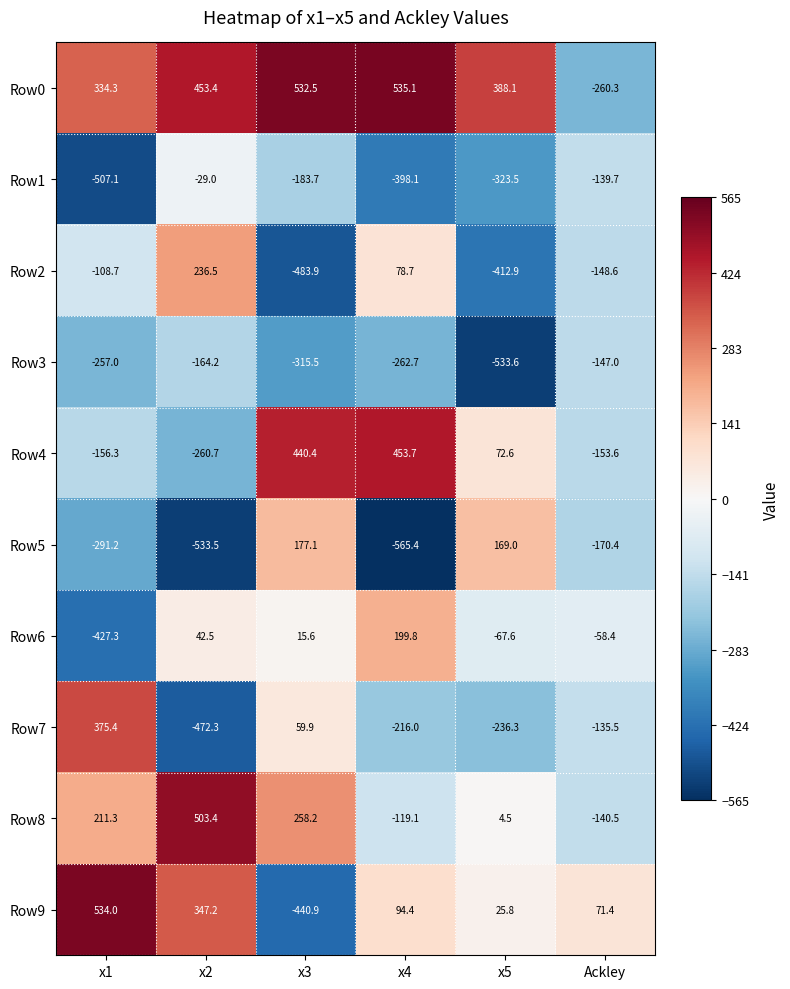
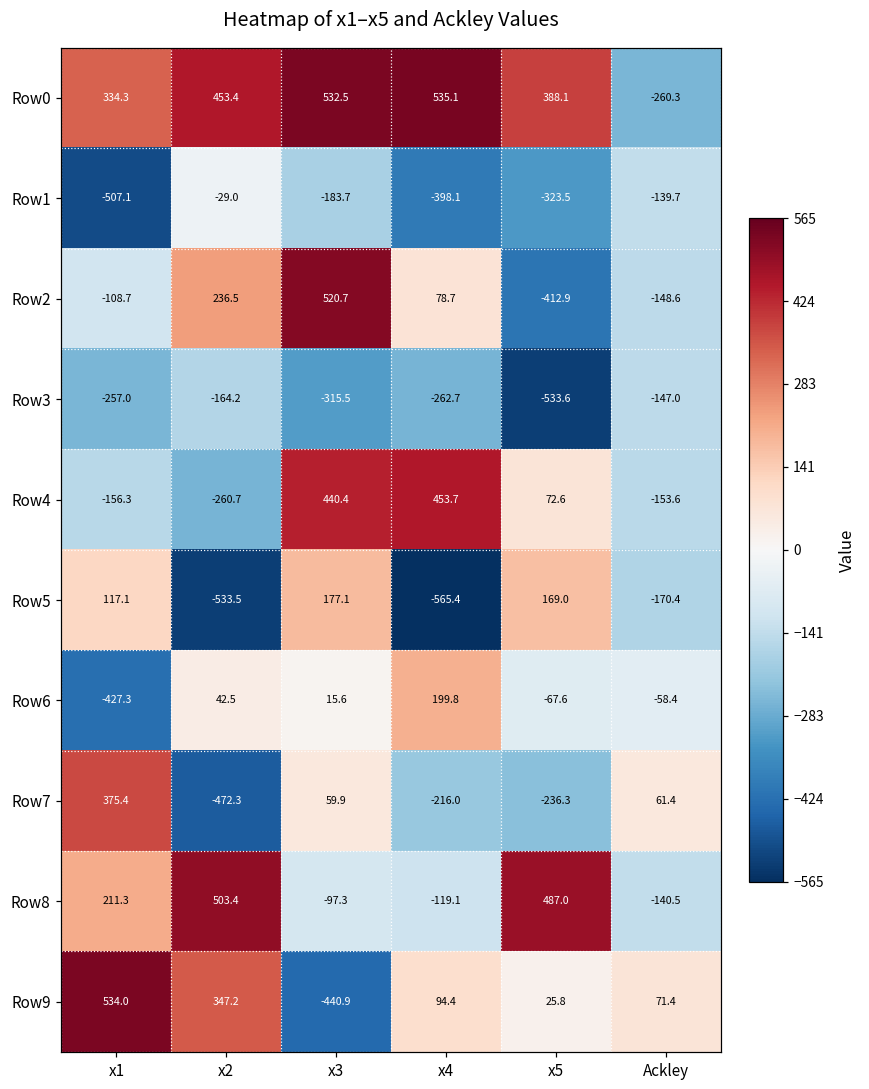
Row2, x3: -483.9 -> 520.7
Row5, x1: -291.2 -> 117.1
Row7, Ackley: -135.5 -> 61.4
Row8, x3: 258.2 -> -97.3
Row8, x5: 4.5 -> 487.0
